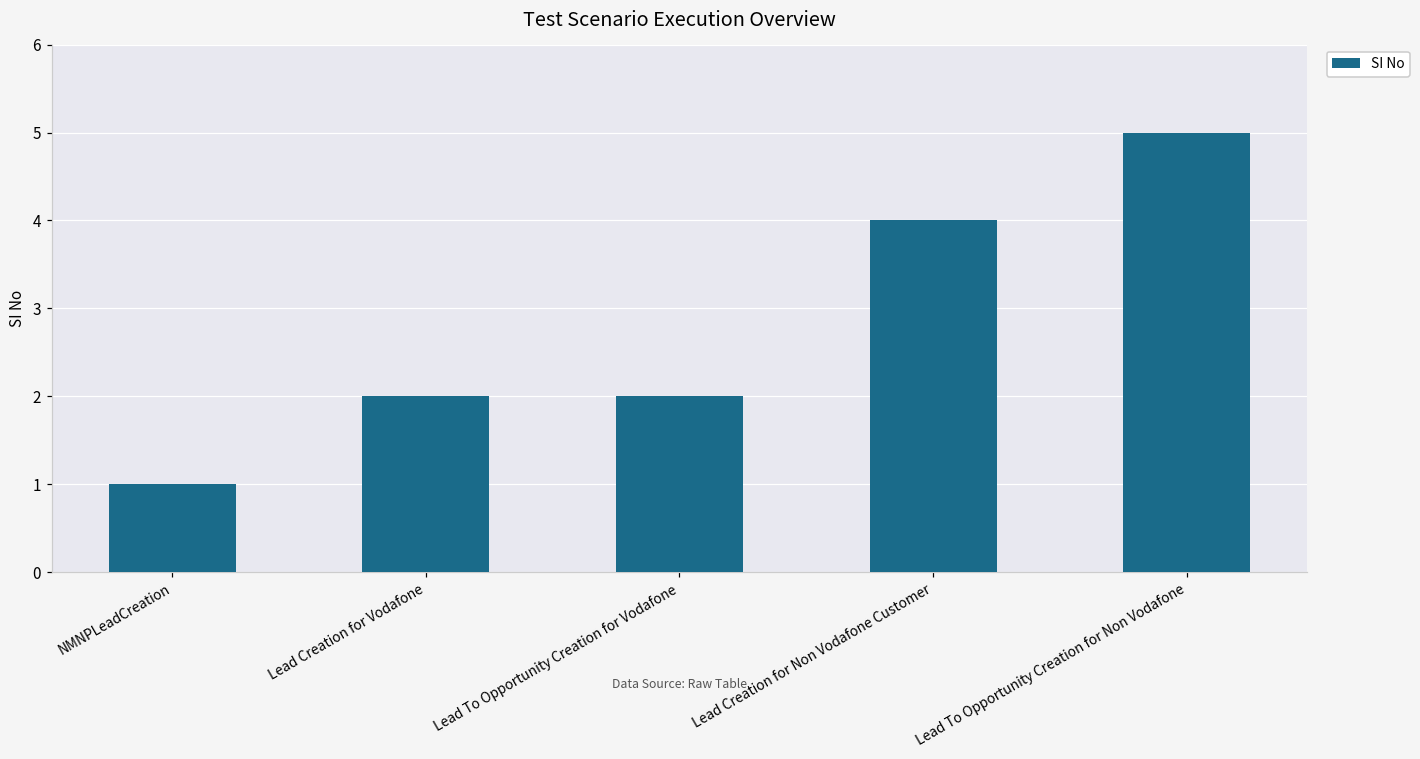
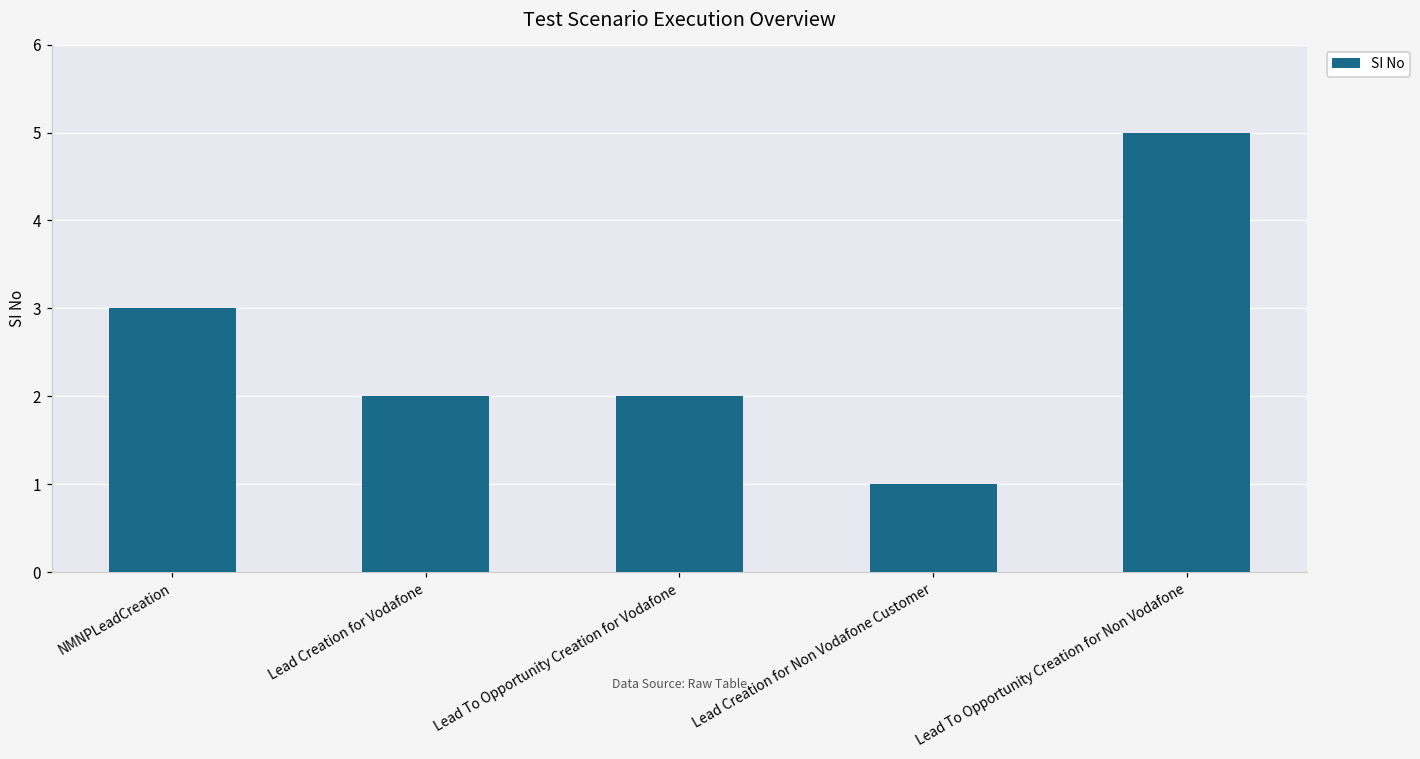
NMNPLeadCreation: 1 -> 3
Lead Creation for Non Vodafone Customer: 4 -> 1
